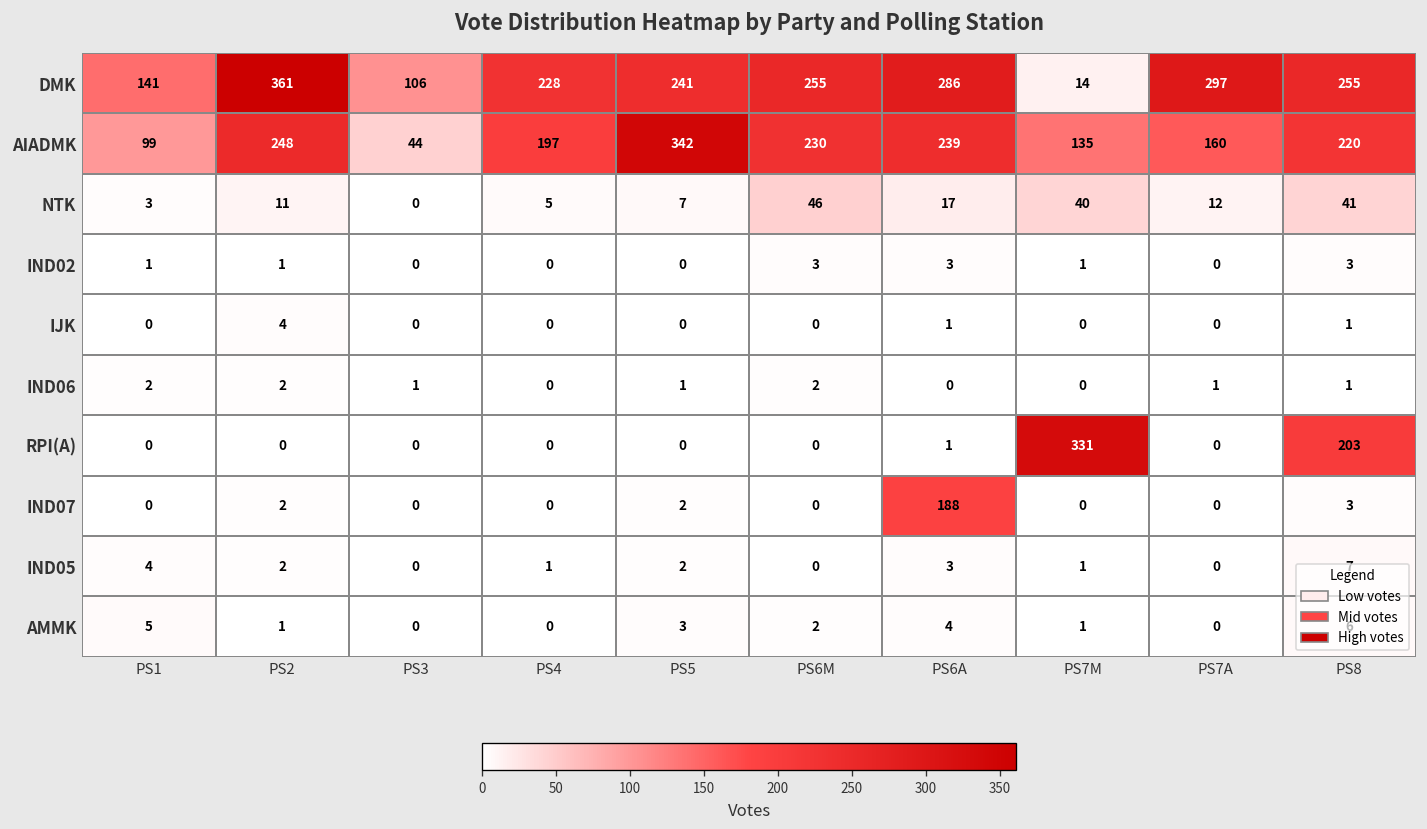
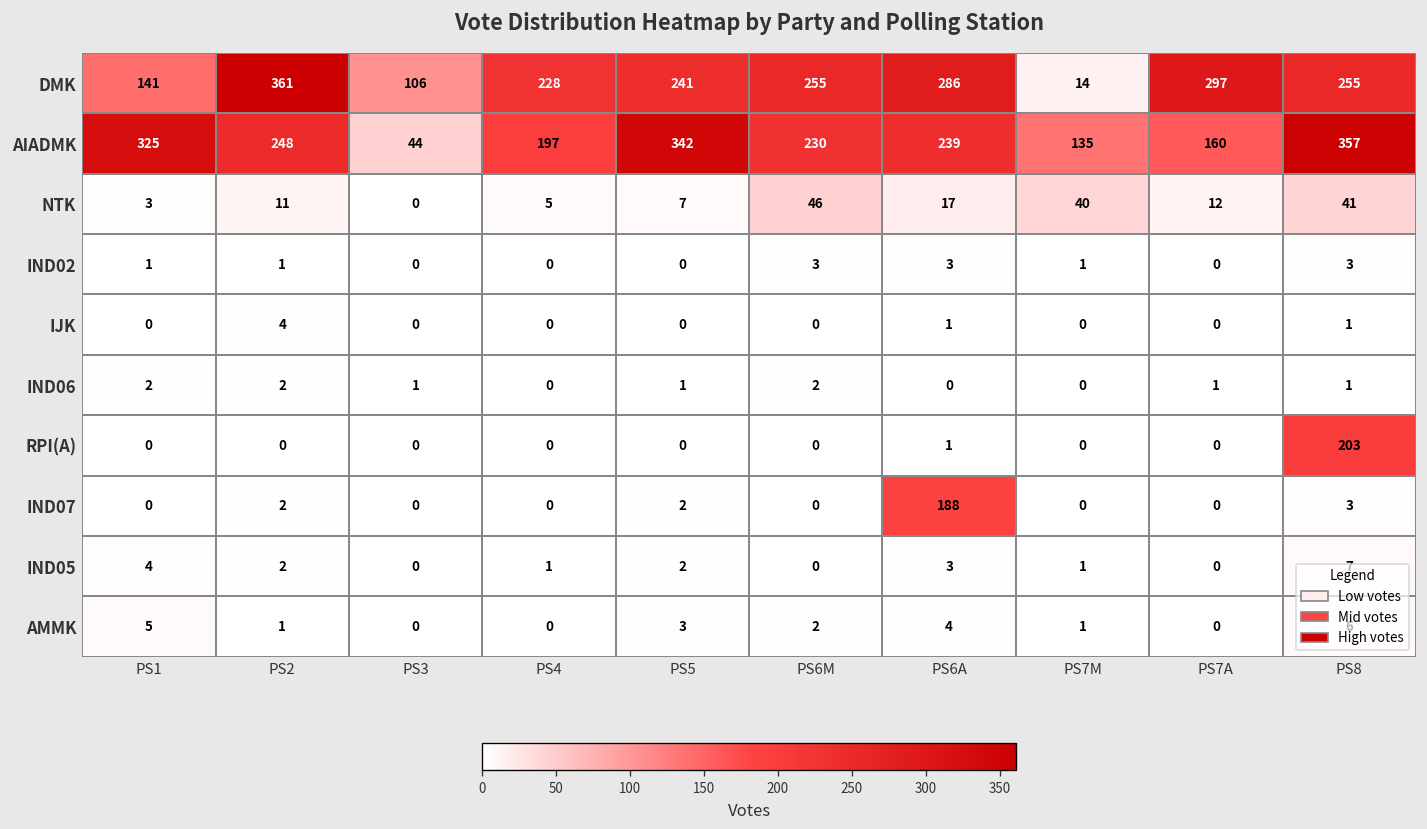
AIADMK, PS1: 99 -> 325
AIADMK, PS8: 220 -> 357
RPI(A), PS7M: 331 -> 0
